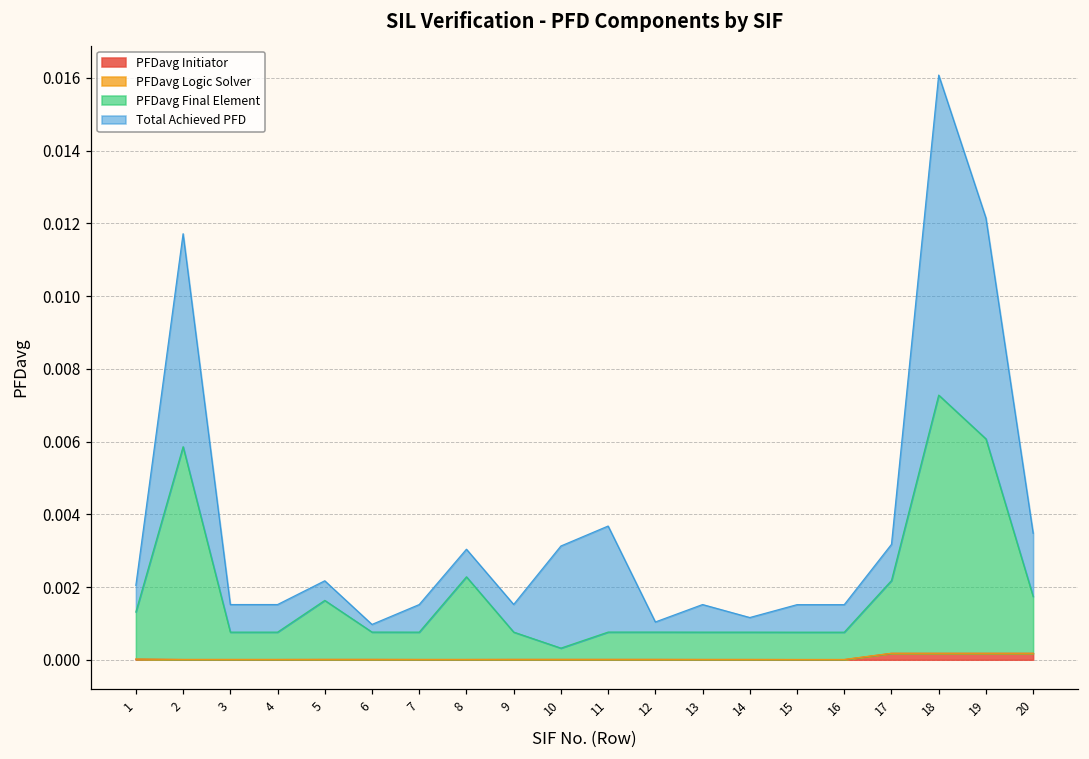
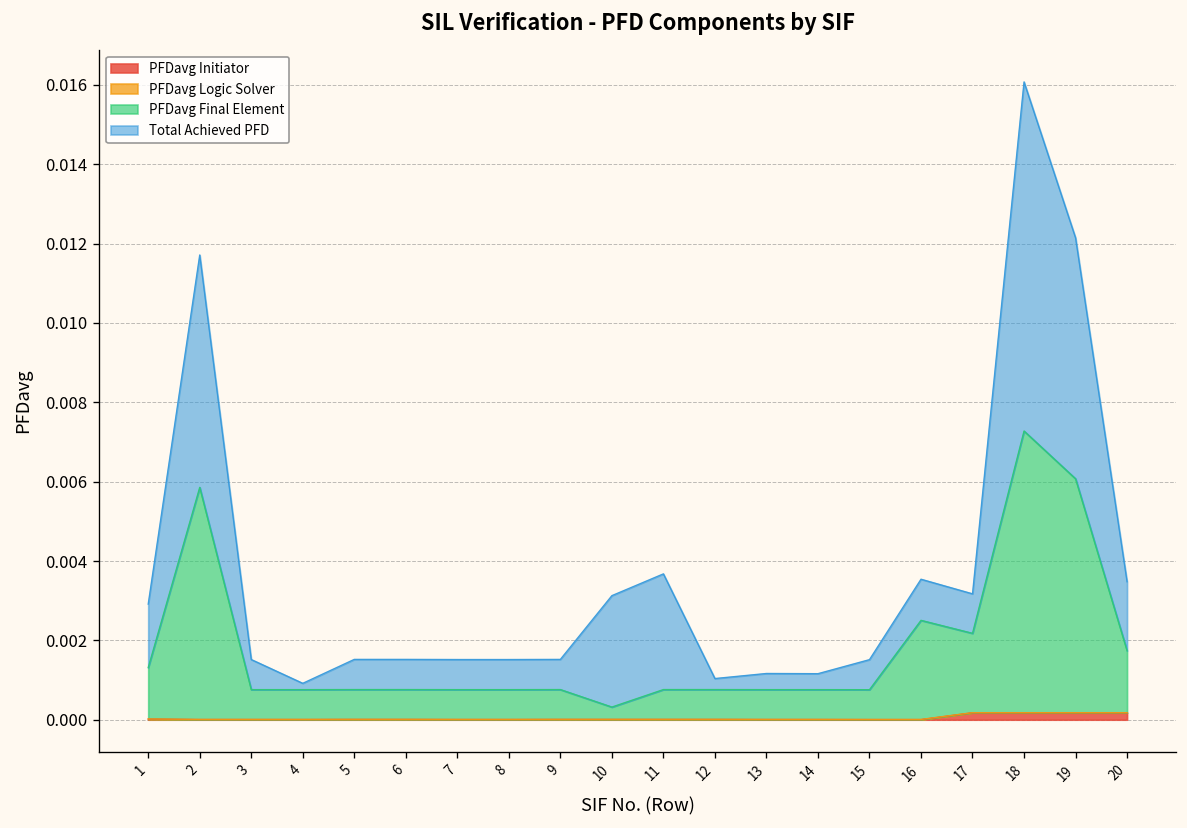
Total Achieved PFD, 1: 0.0007 -> 0.0016
Total Achieved PFD, 4: 0.0008 -> 0.0002
PFDavg Final Element, 5: 0.0016 -> 0.0007
Total Achieved PFD, 5: 0.0005 -> 0.0008
Total Achieved PFD, 6: 0.0002 -> 0.0008
PFDavg Final Element, 8: 0.0023 -> 0.0007
Total Achieved PFD, 13: 0.0008 -> 0.0004
PFDavg Final Element, 16: 0.0007 -> 0.0025
Total Achieved PFD, 16: 0.0008 -> 0.0010
